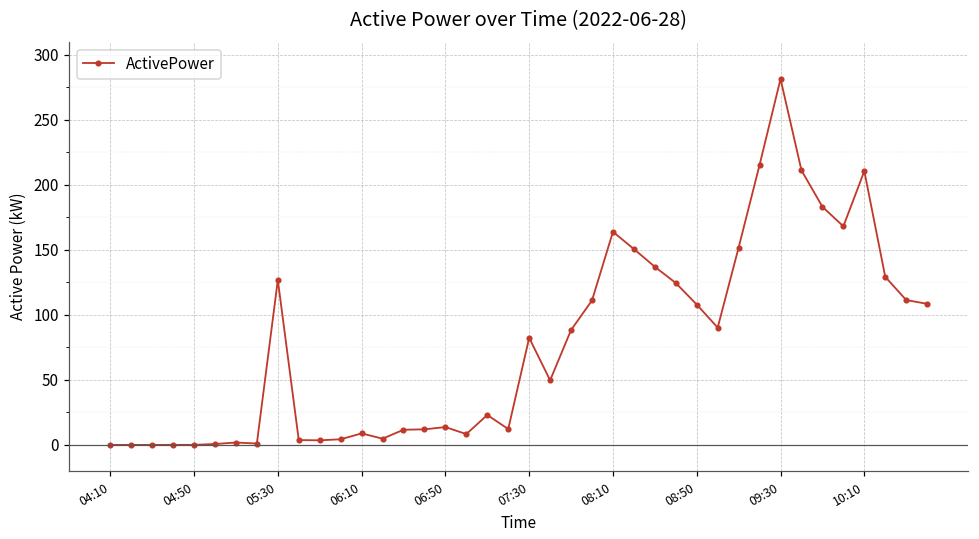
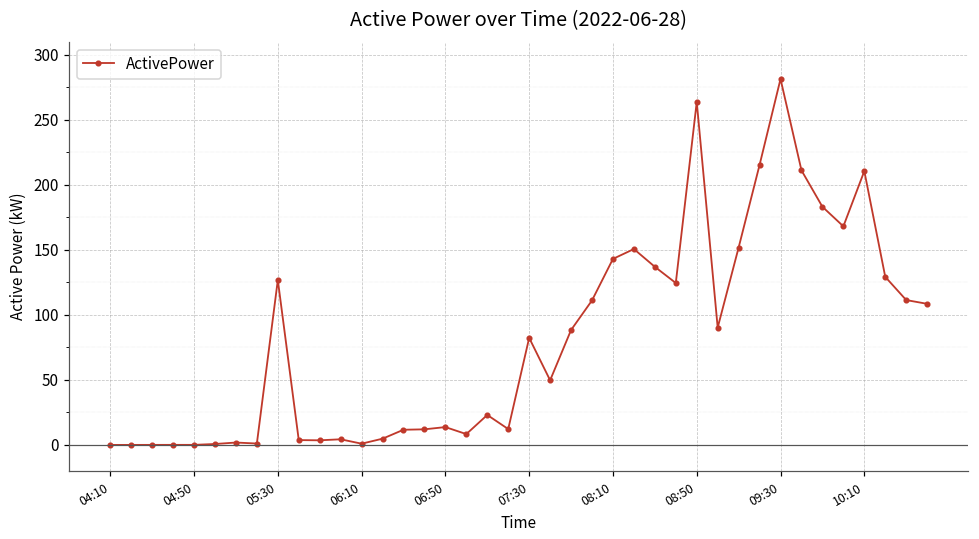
06:10: 9 -> 1
08:10: 164 -> 143
08:50: 108 -> 264
